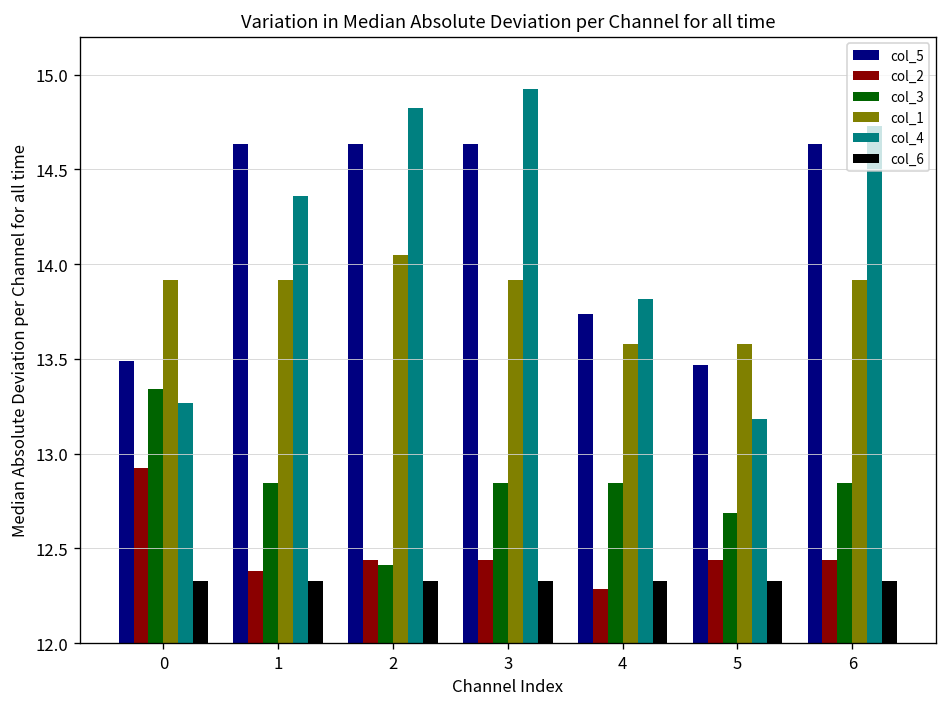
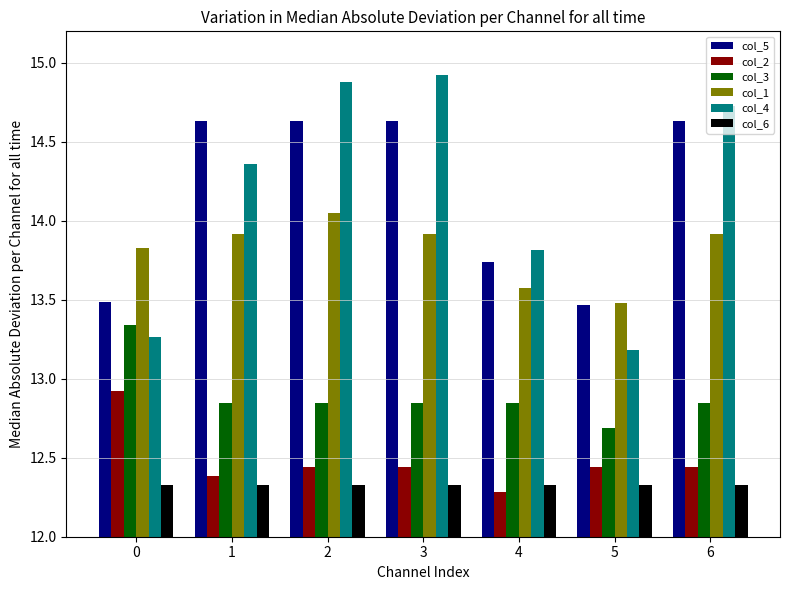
col_1, 0: 13.92 -> 13.83
col_3, 2: 12.41 -> 12.85
col_4, 2: 14.82 -> 14.88
col_1, 5: 13.58 -> 13.48
